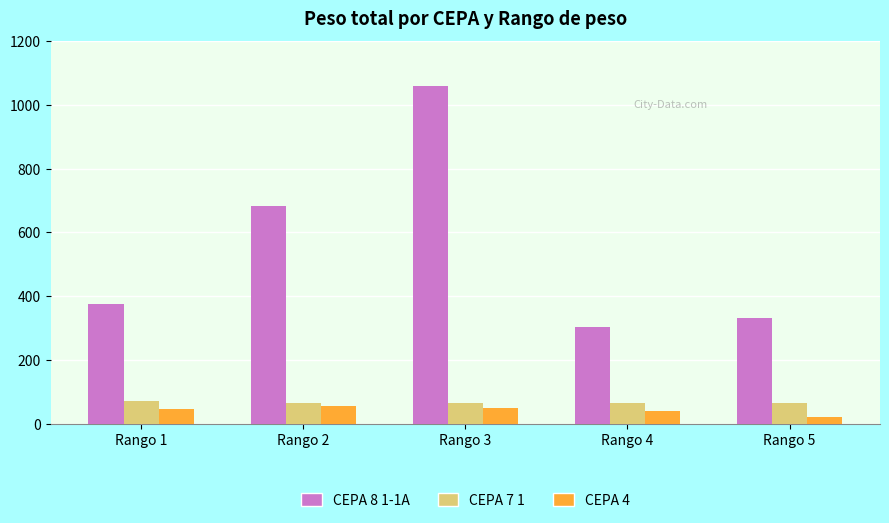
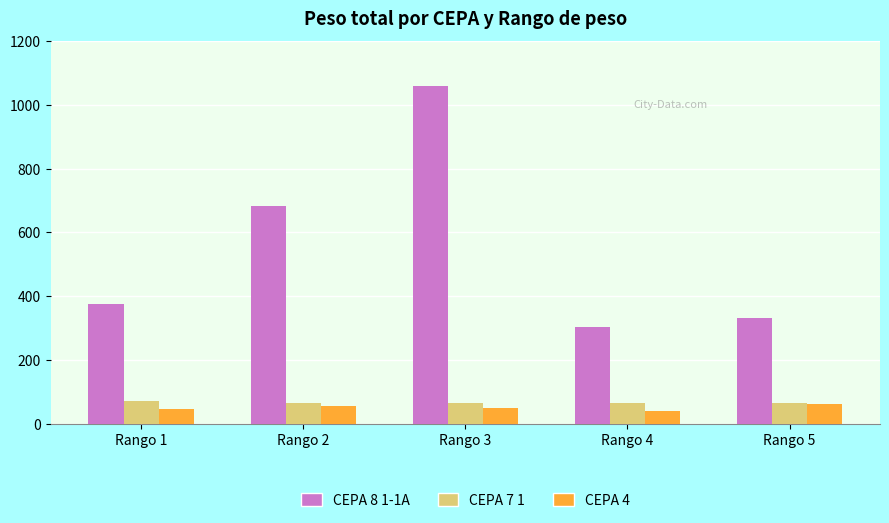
CEPA 4, Rango 5: 20 -> 60
